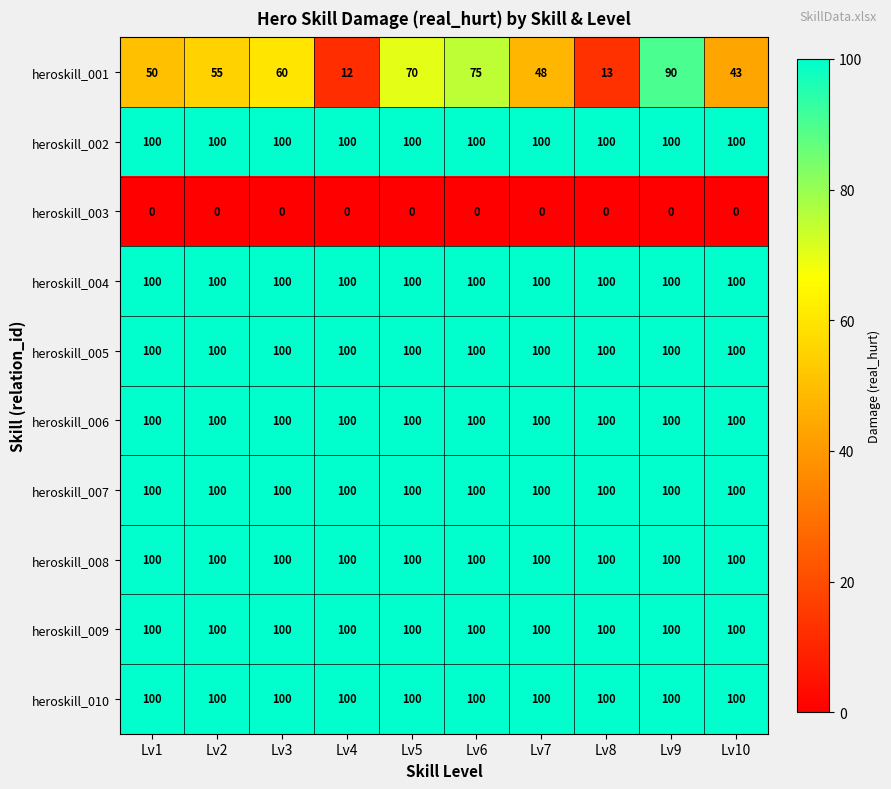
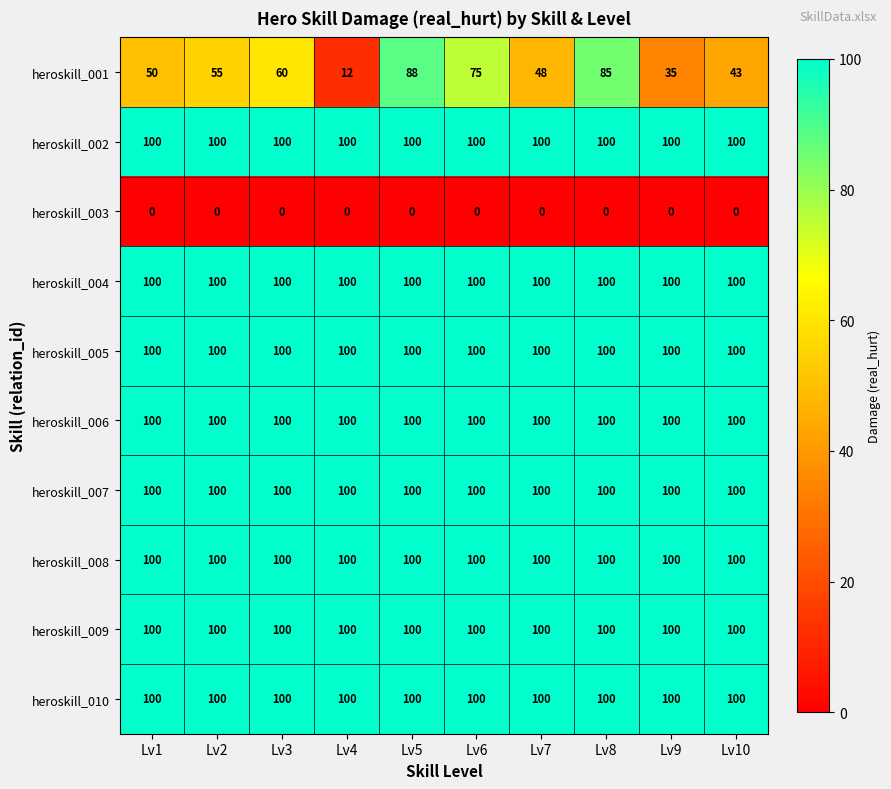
heroskill_001, Lv5: 70 -> 88
heroskill_001, Lv8: 13 -> 85
heroskill_001, Lv9: 90 -> 35
